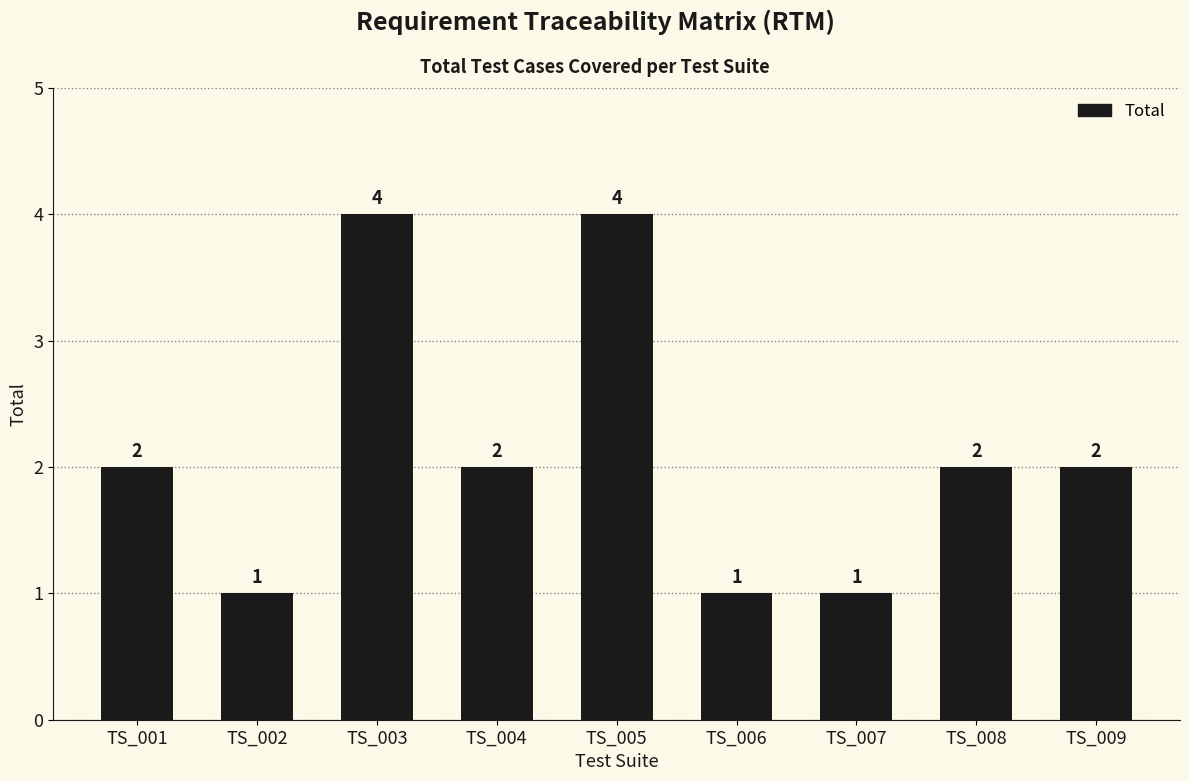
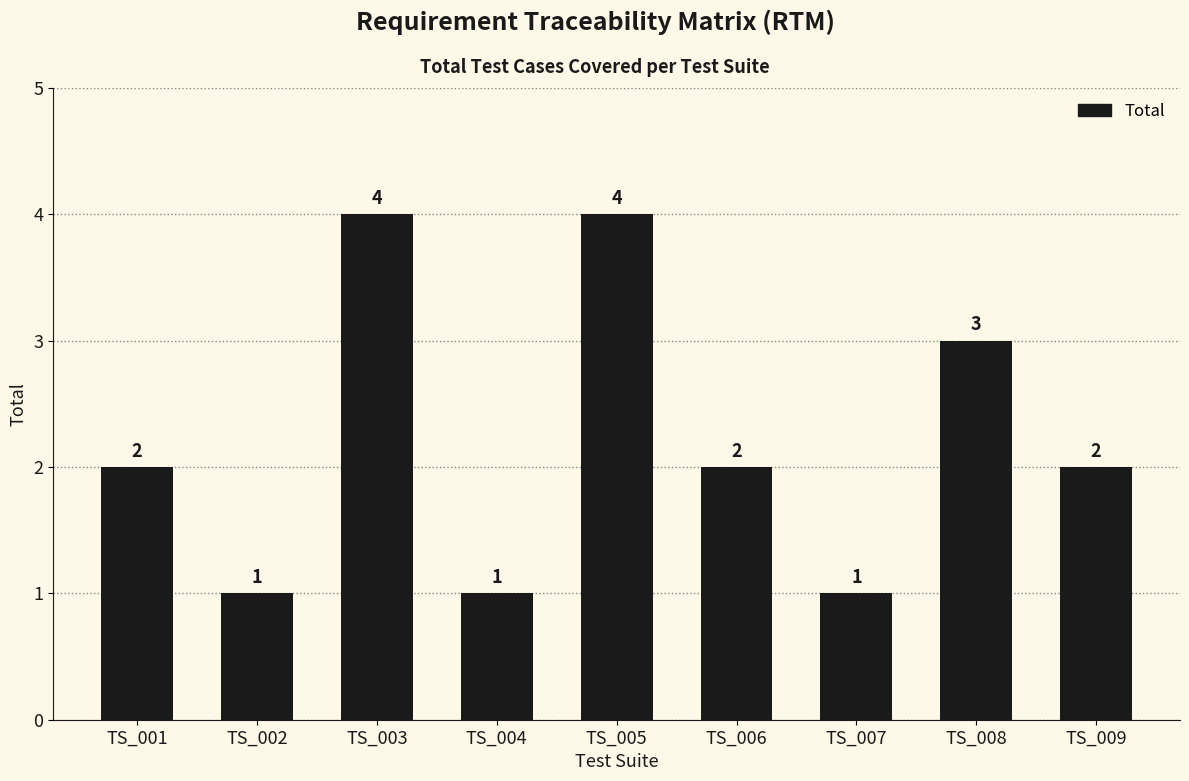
TS_004: 2 -> 1
TS_006: 1 -> 2
TS_008: 2 -> 3
